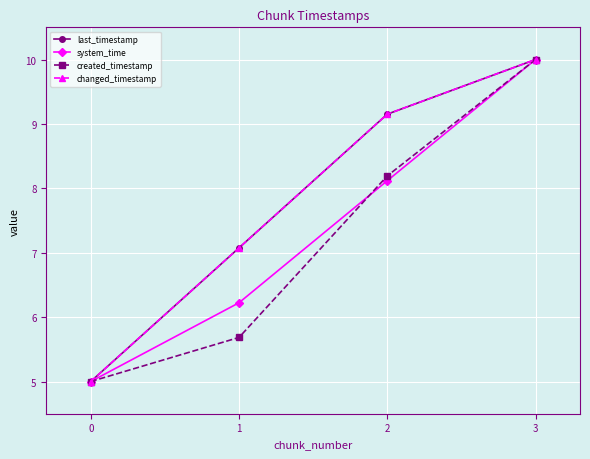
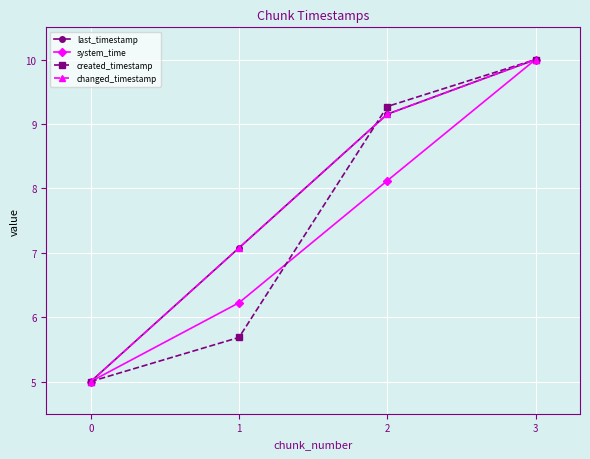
created_timestamp, 2: 8.2 -> 9.3
